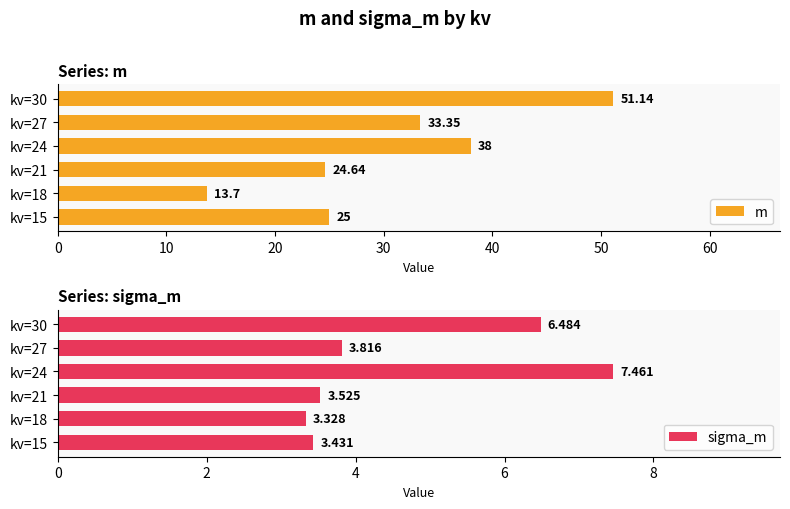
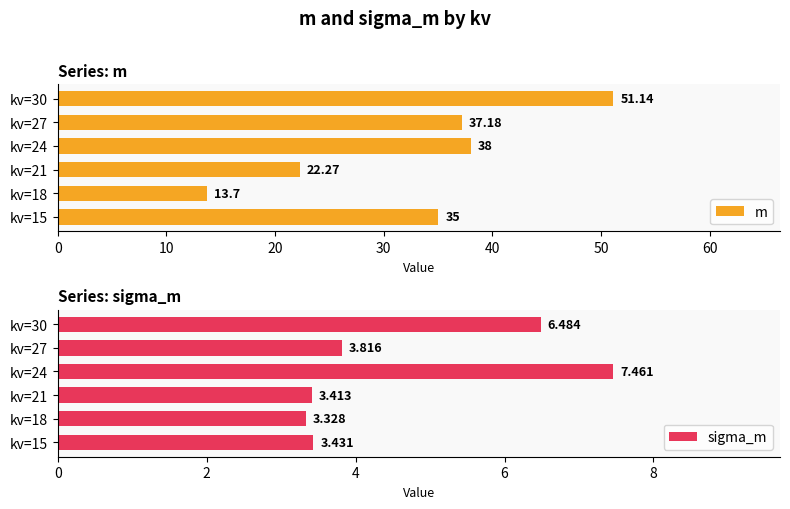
Series: m, kv=27: 33.35 -> 37.18
Series: m, kv=21: 24.64 -> 22.27
Series: m, kv=15: 25 -> 35
Series: sigma_m, kv=21: 3.525 -> 3.413
